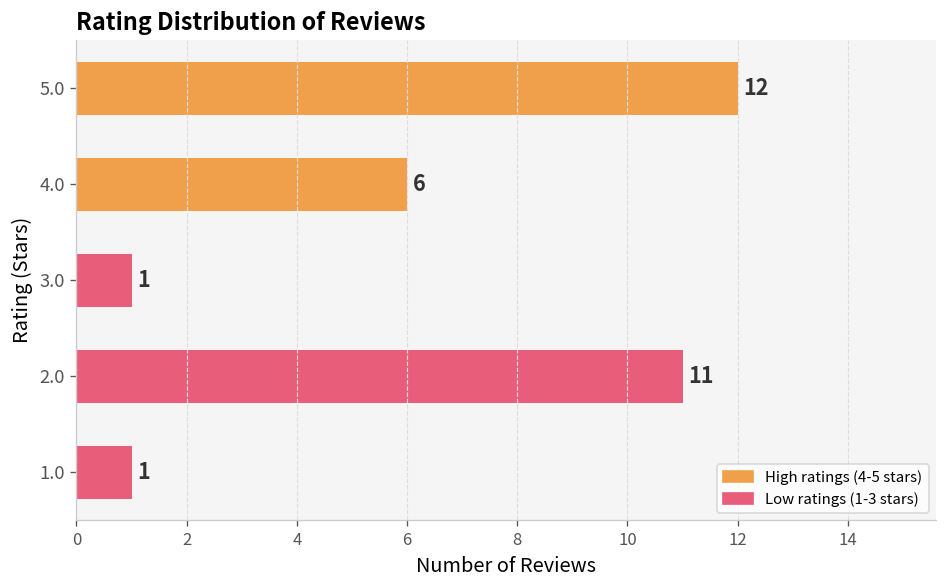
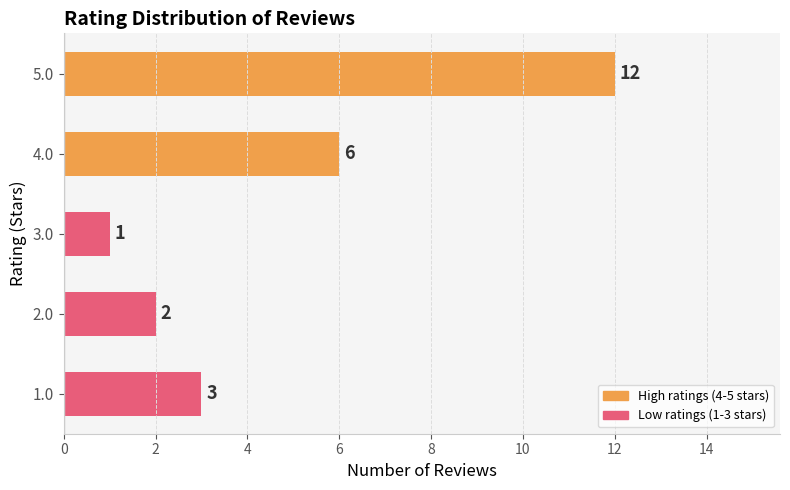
2.0: 11 -> 2
1.0: 1 -> 3
